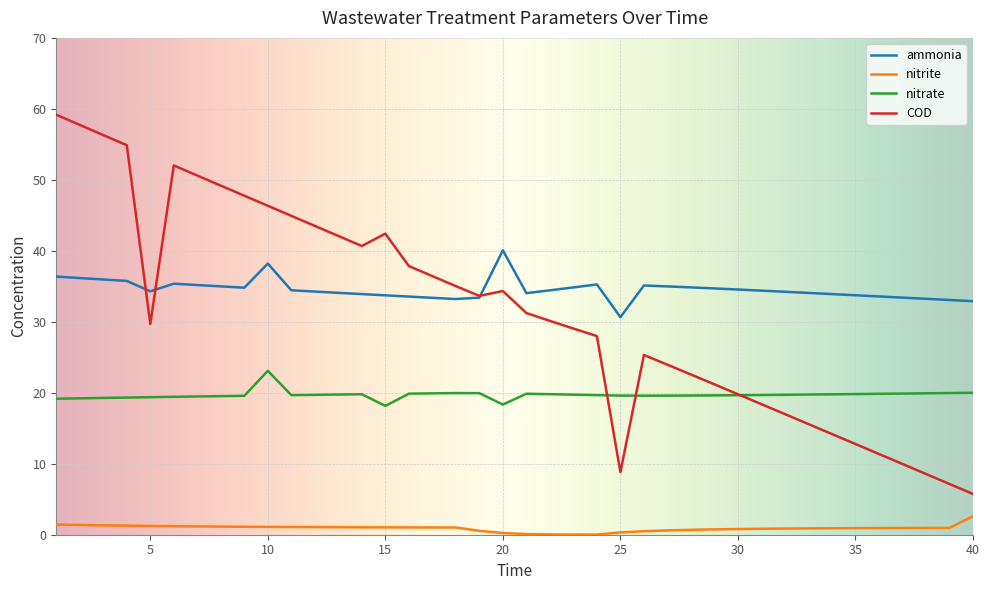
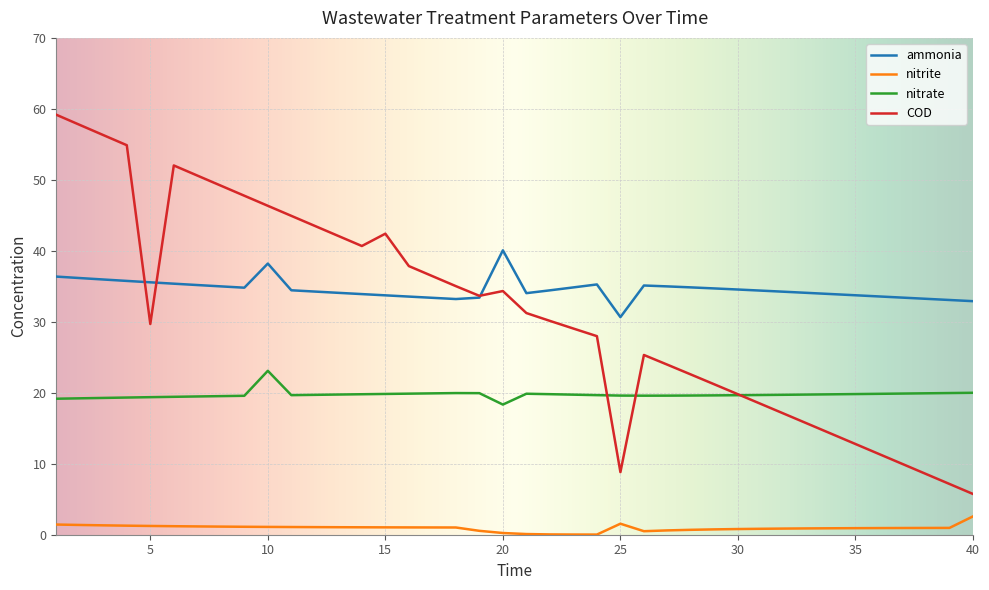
ammonia, 5: 34 -> 36
nitrate, 15: 18 -> 20
nitrite, 25: 0 -> 2
